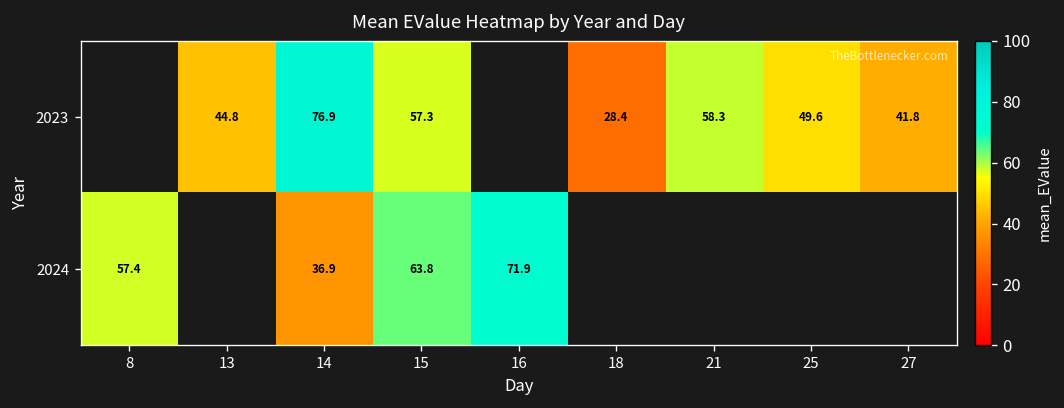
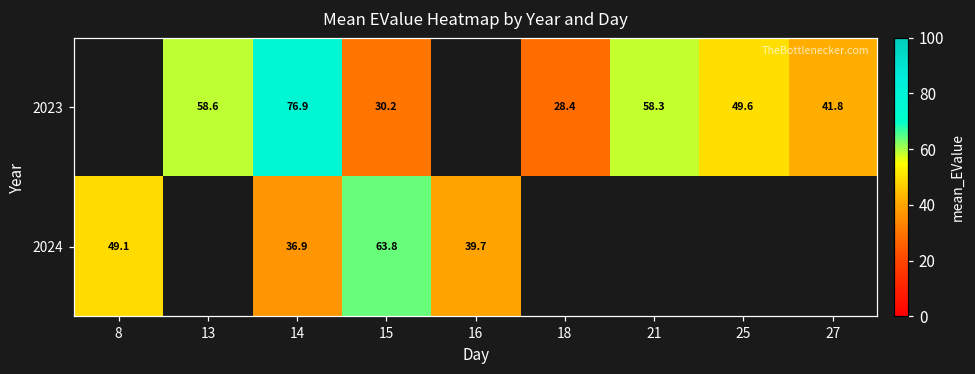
2023, 13: 44.8 -> 58.6
2023, 15: 57.3 -> 30.2
2024, 8: 57.4 -> 49.1
2024, 16: 71.9 -> 39.7
